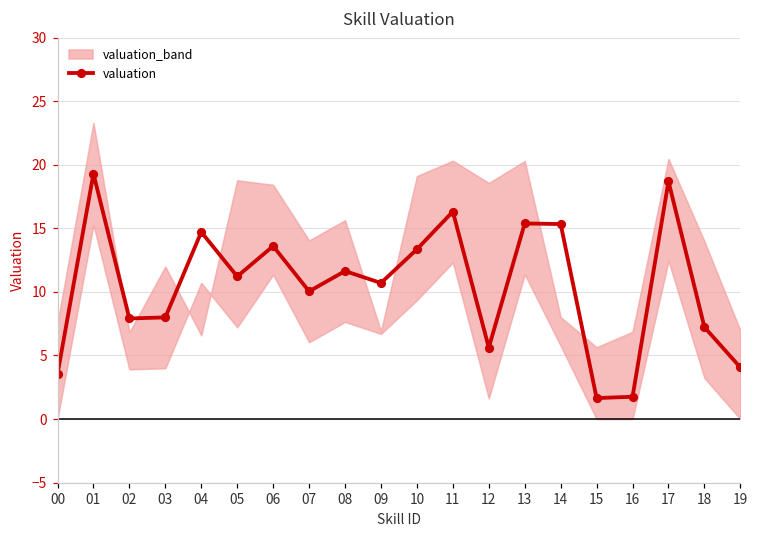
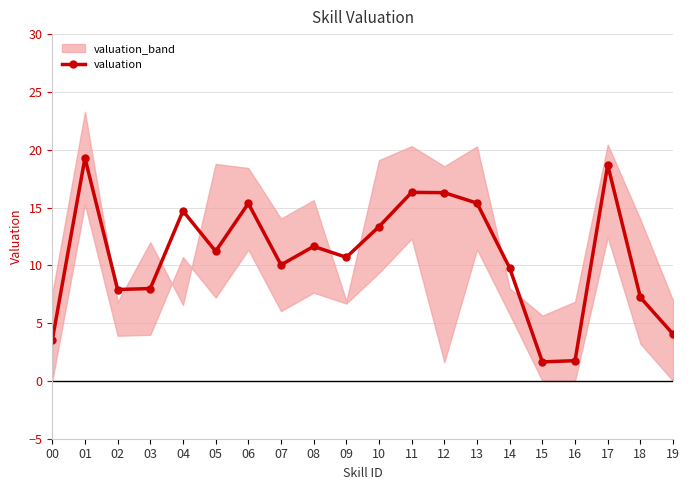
valuation, 06: 13.6 -> 15.4
valuation, 12: 5.6 -> 16.3
valuation, 14: 15.3 -> 9.8
